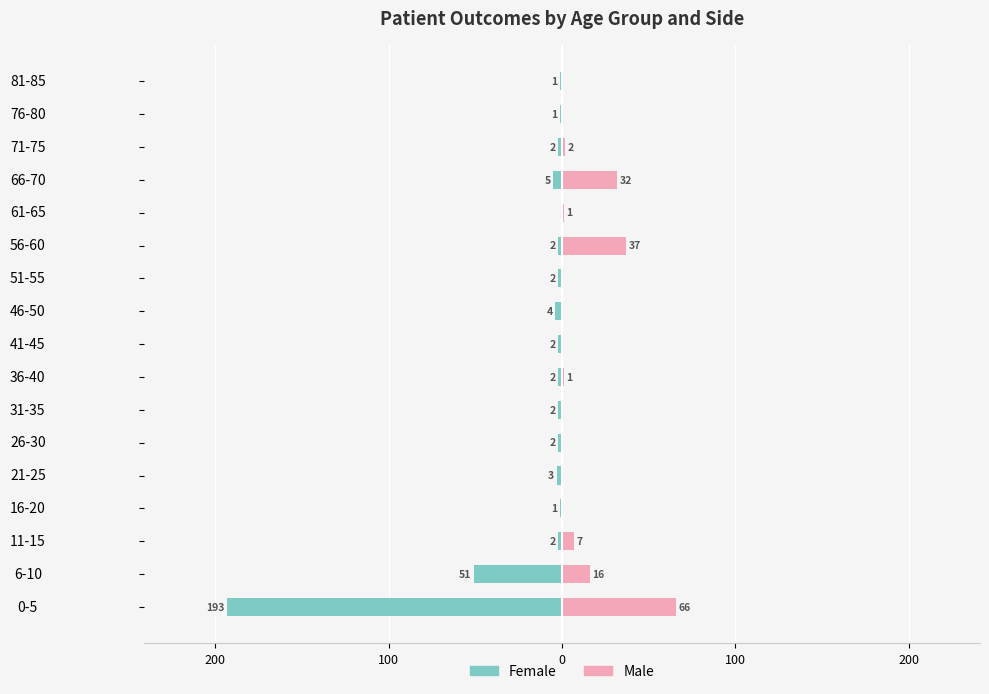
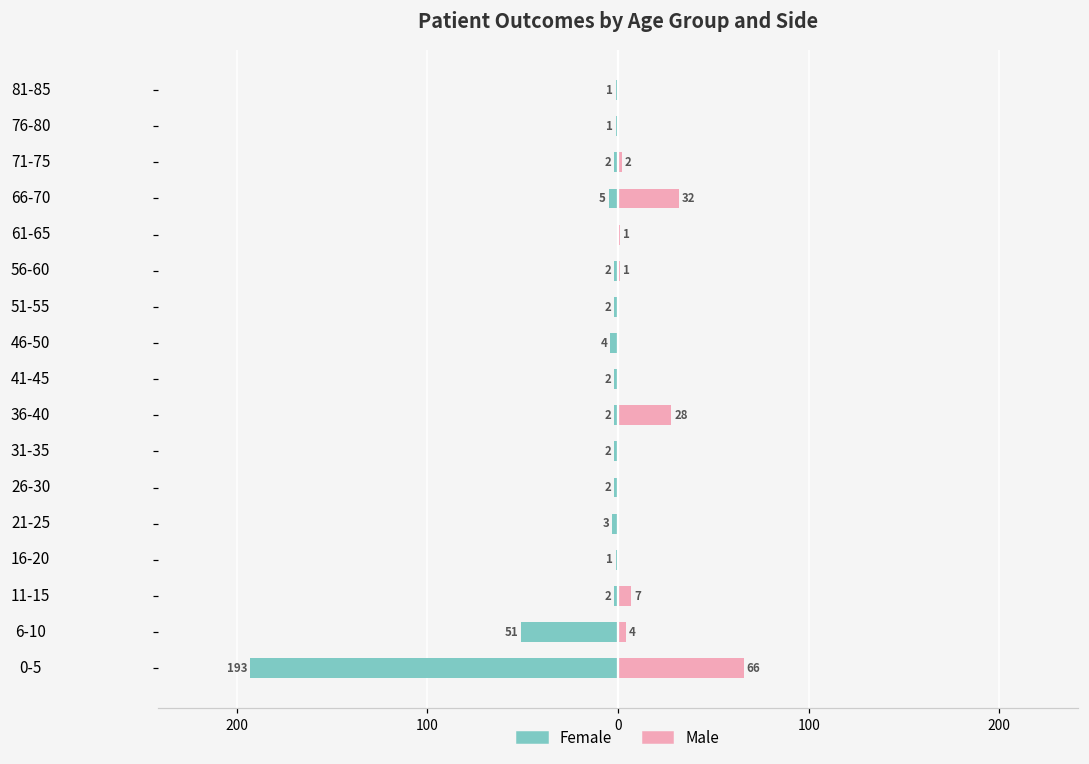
Male, 56-60: 37 -> 1
Male, 36-40: 1 -> 28
Male, 6-10: 16 -> 4
